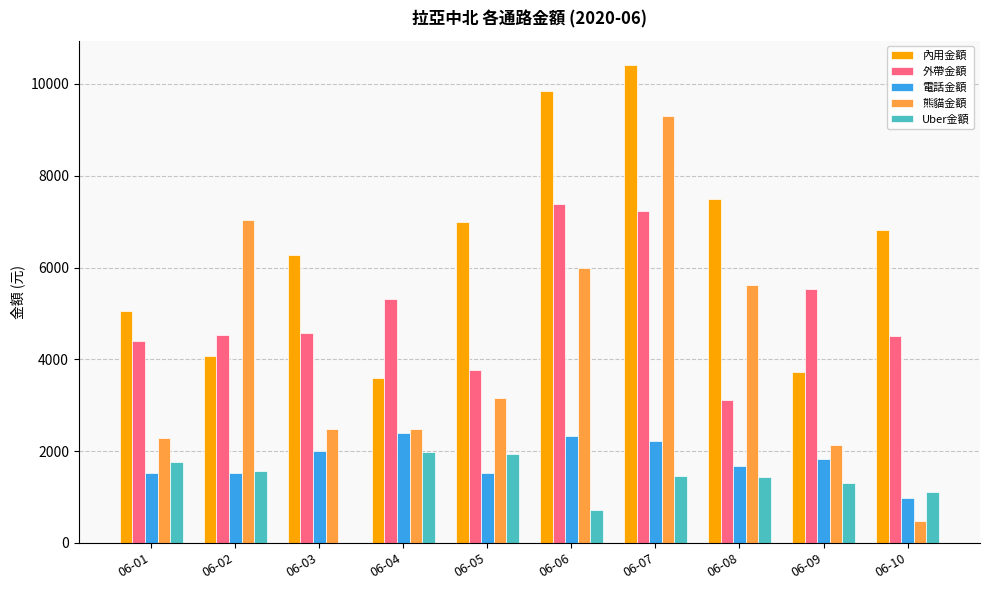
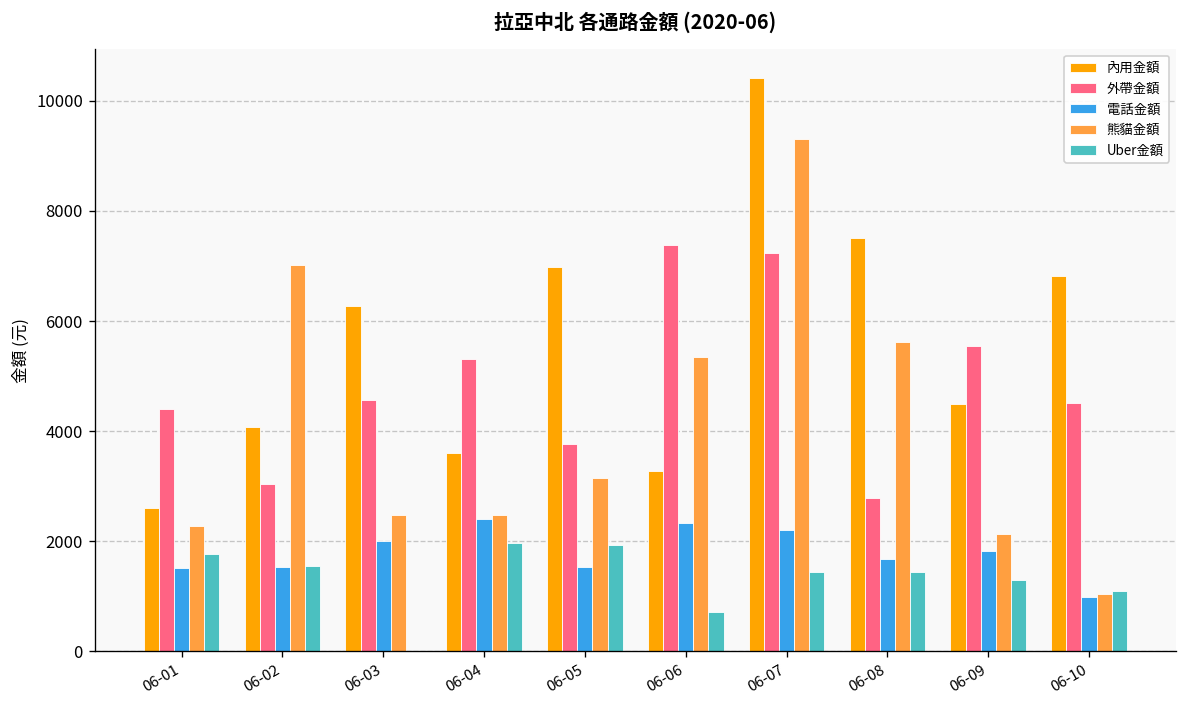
內用金額, 06-01: 5100 -> 2600
外帶金額, 06-02: 4500 -> 3000
內用金額, 06-06: 9800 -> 3300
熊貓金額, 06-06: 6000 -> 5400
外帶金額, 06-08: 3100 -> 2800
內用金額, 06-09: 3700 -> 4500
熊貓金額, 06-10: 500 -> 1100
